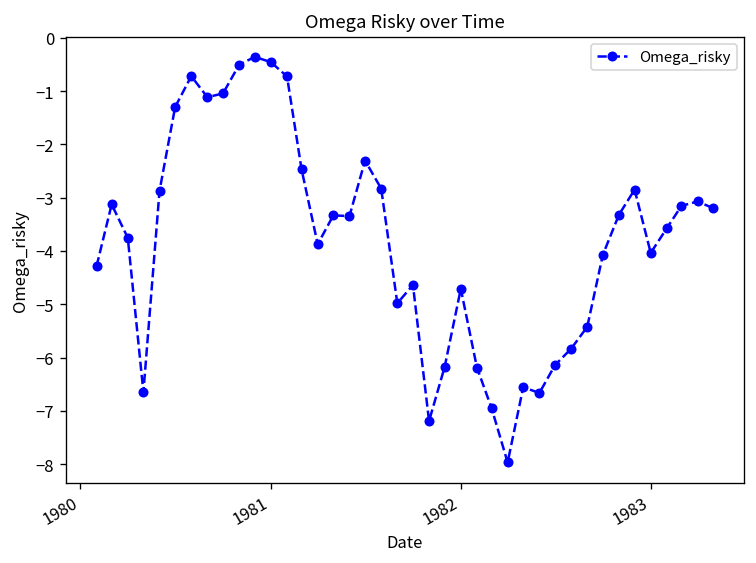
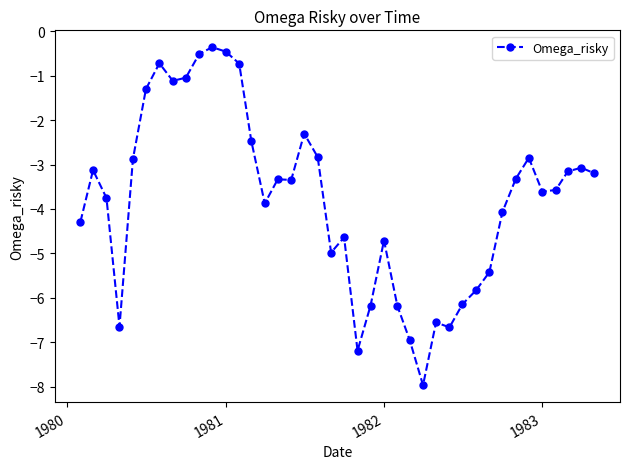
1983: -4.0 -> -3.6
